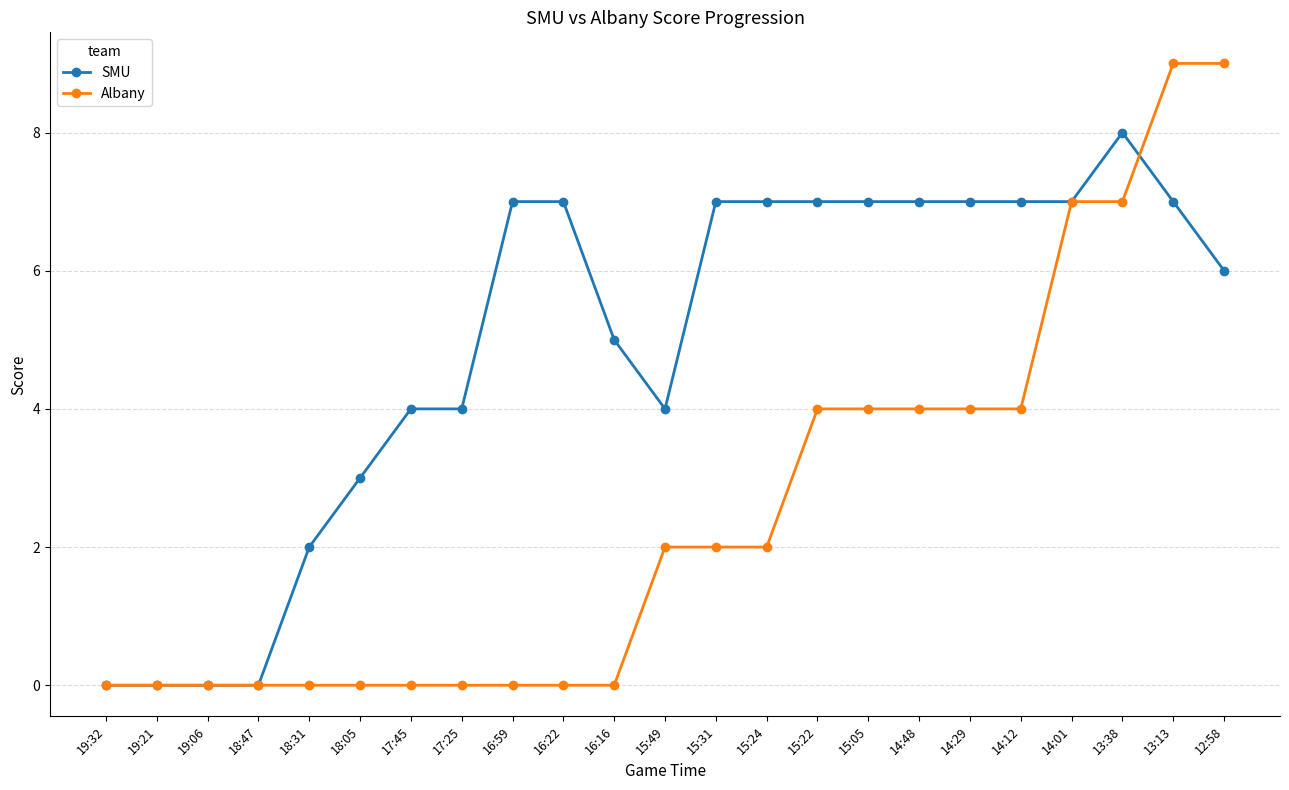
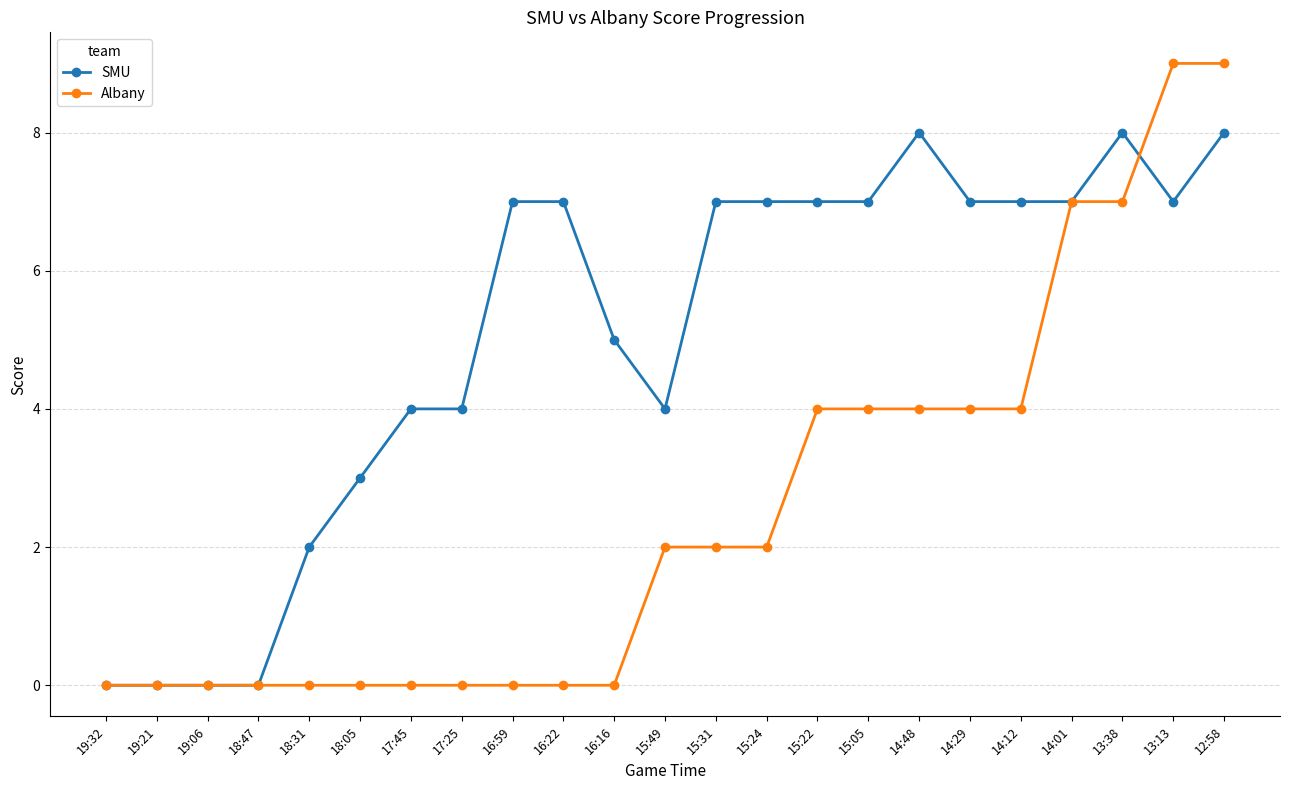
SMU, 14:48: 7 -> 8
SMU, 12:58: 6 -> 8
